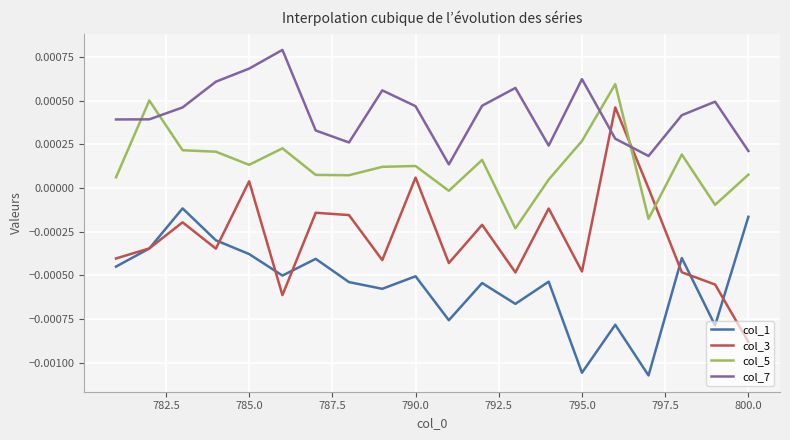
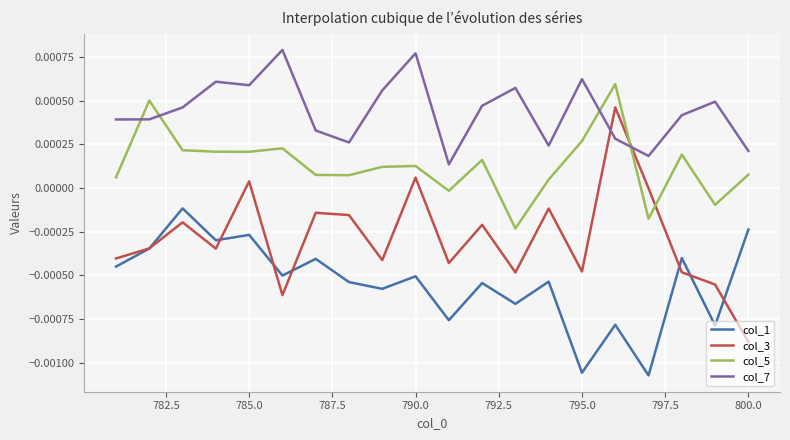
col_1, 785.0: -0.00038 -> -0.00027
col_5, 785.0: 0.00013 -> 0.00021
col_7, 785.0: 0.00068 -> 0.00059
col_7, 790.0: 0.00047 -> 0.00077
col_1, 800.0: -0.00016 -> -0.00024
